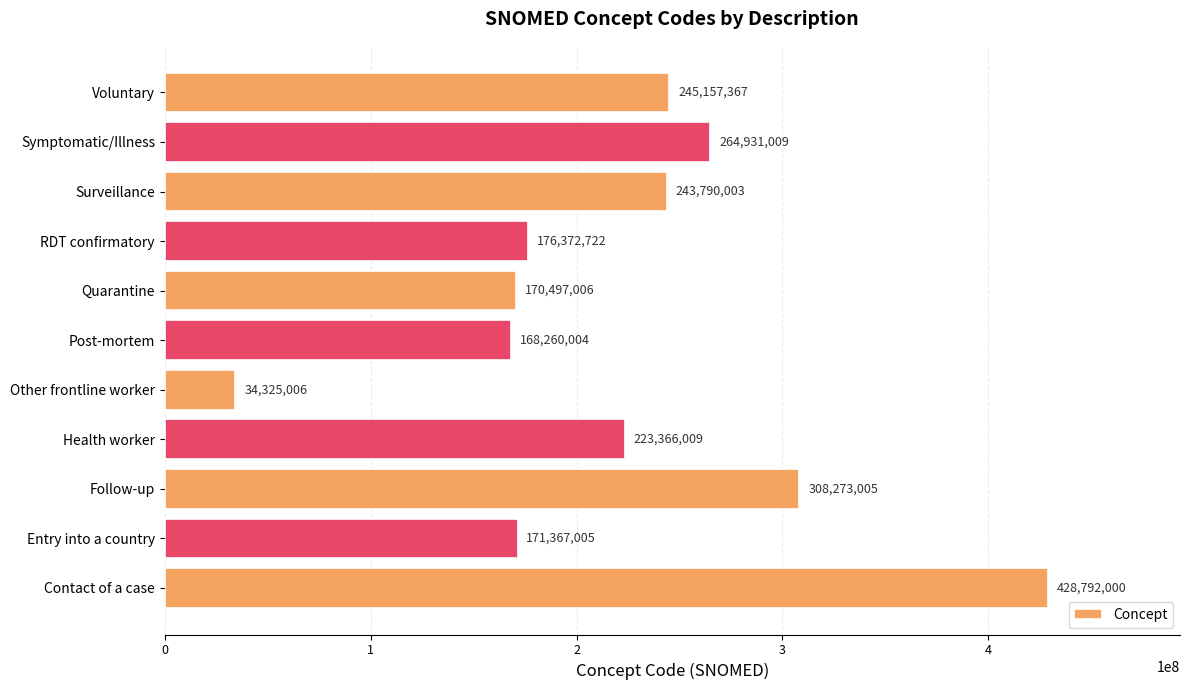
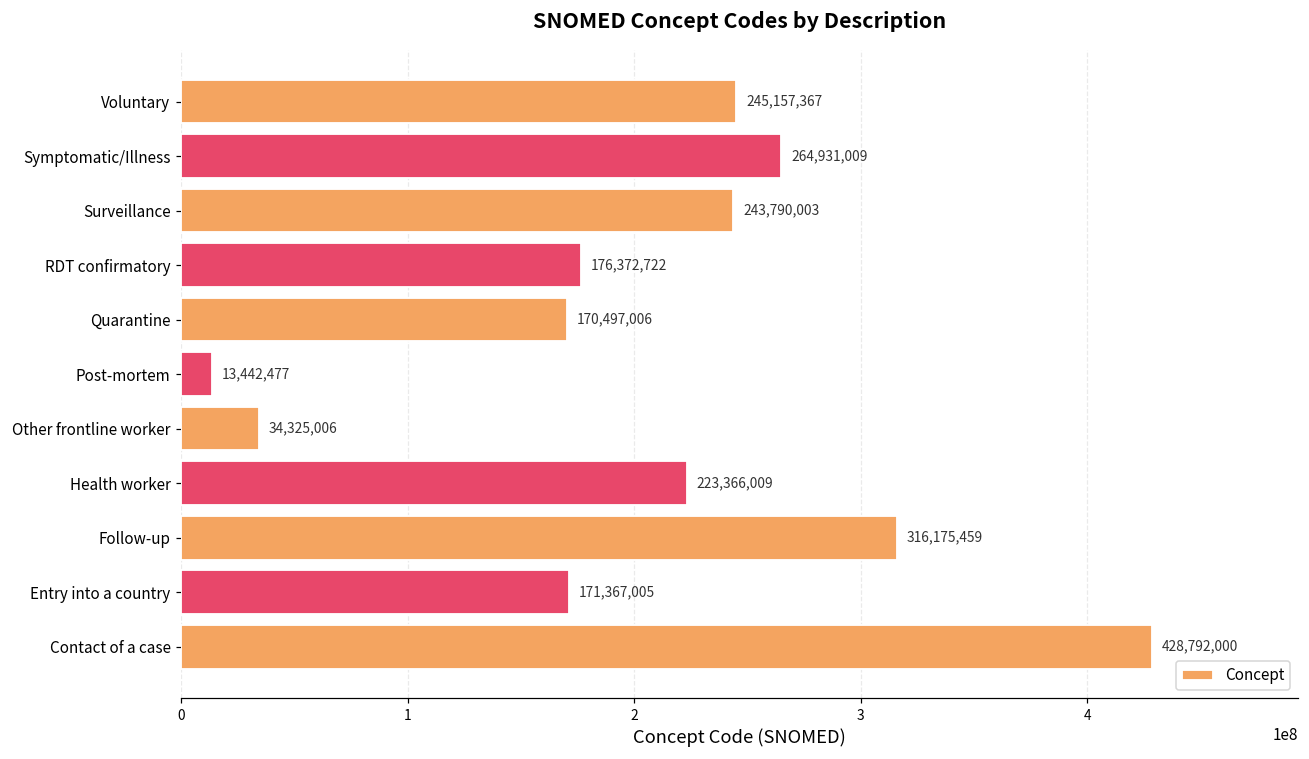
Post-mortem: 168,260,004 -> 13,442,477
Follow-up: 308,273,005 -> 316,175,459
